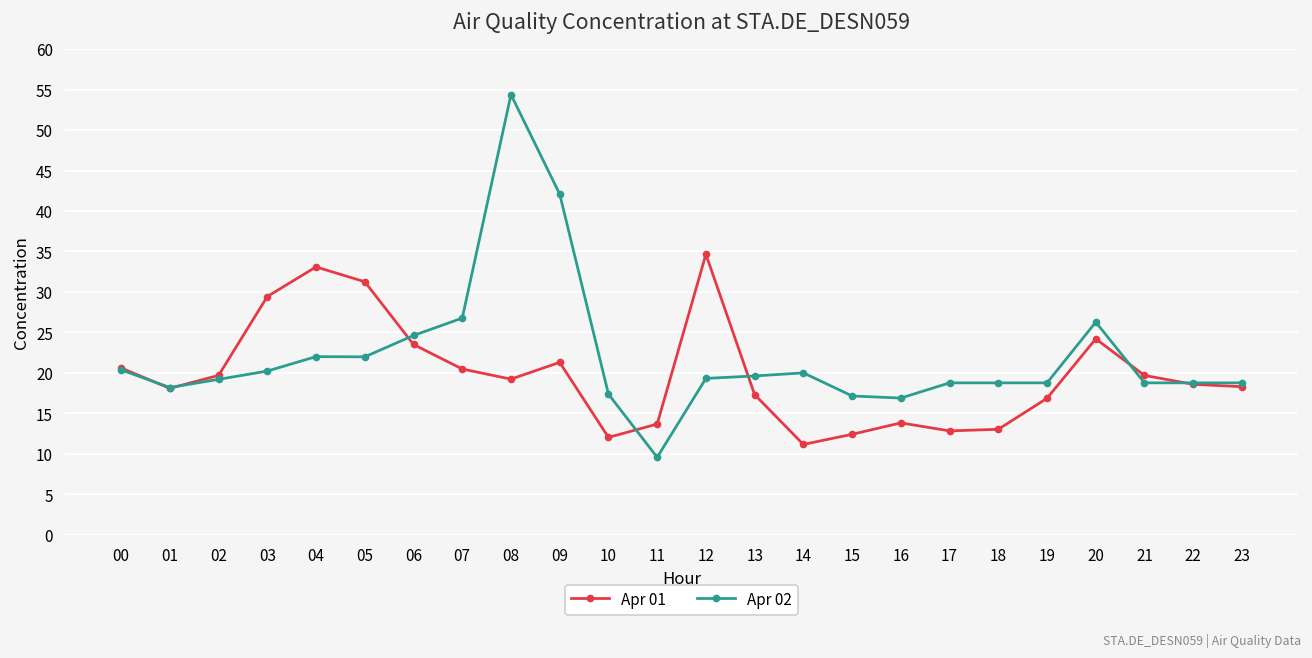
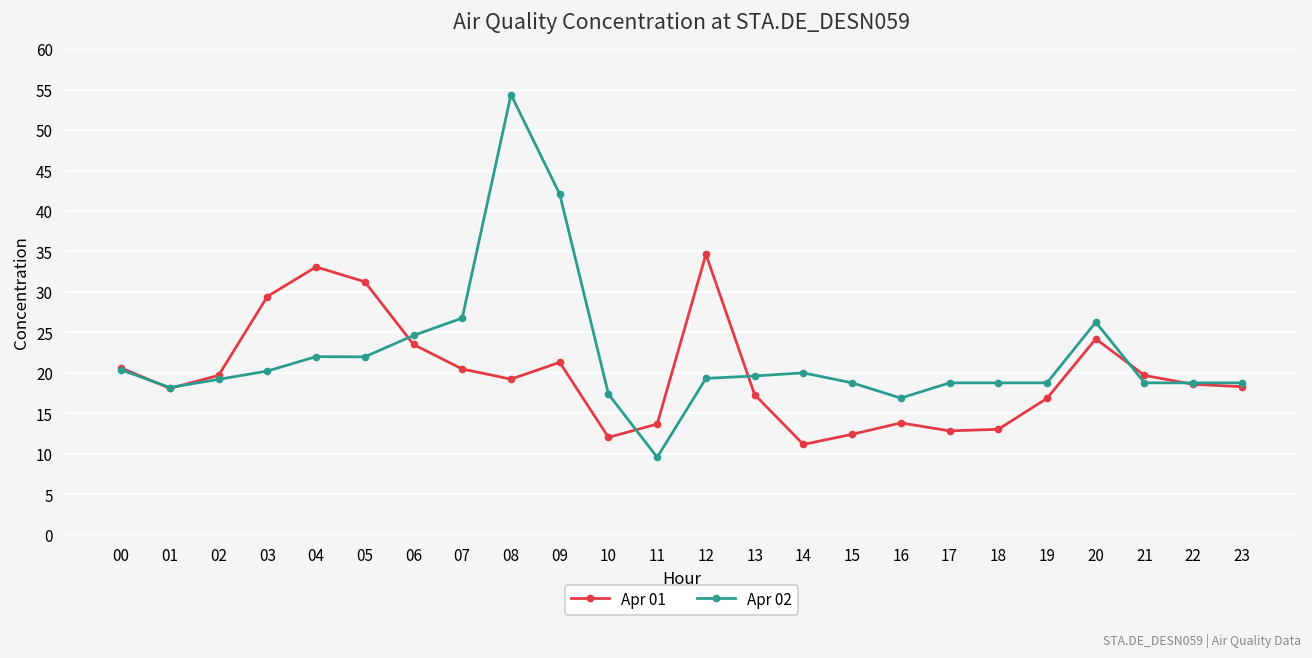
Apr 02, 15: 17 -> 19
